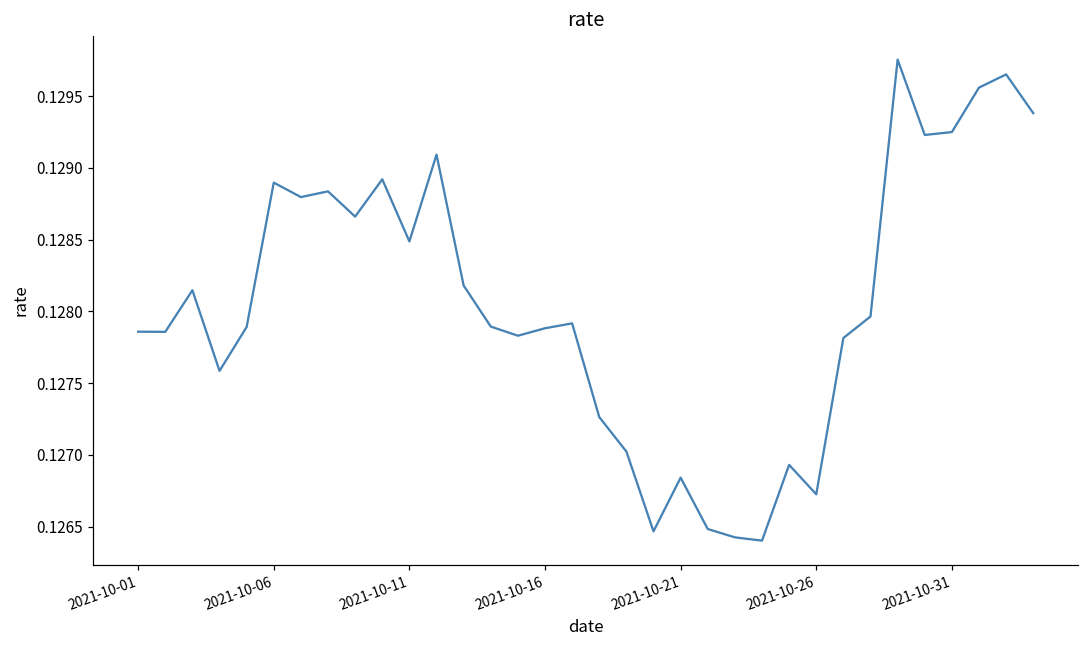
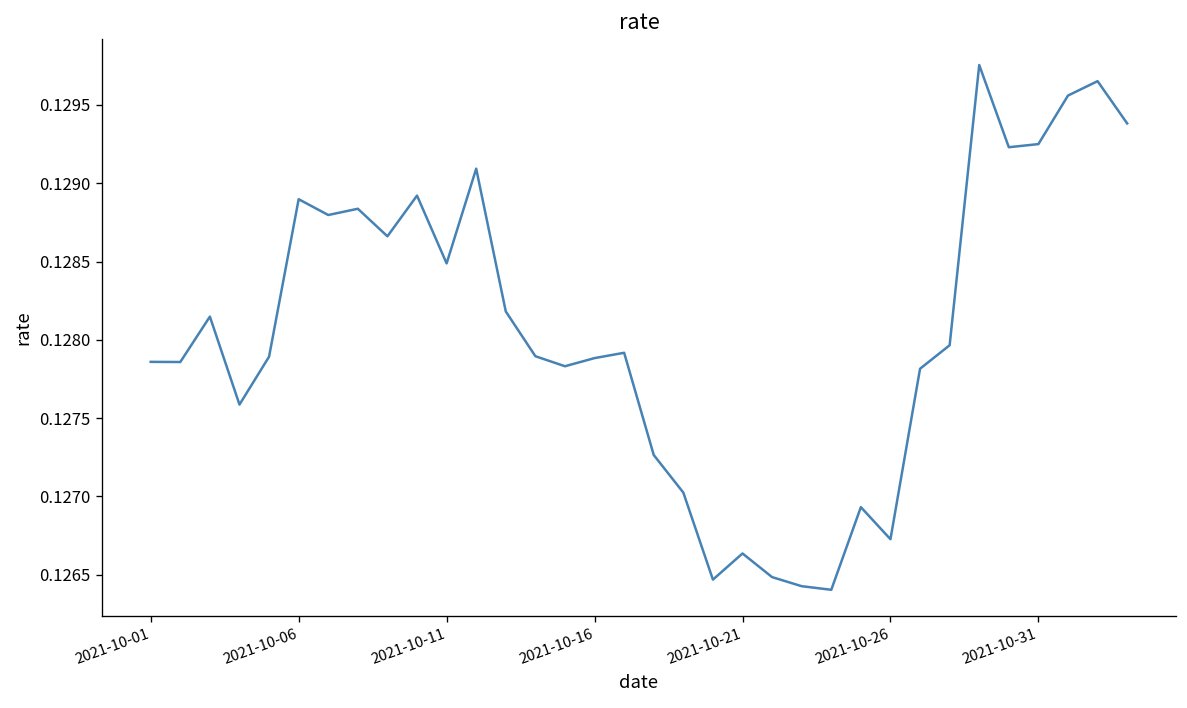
2021-10-21: 0.12684 -> 0.12664
